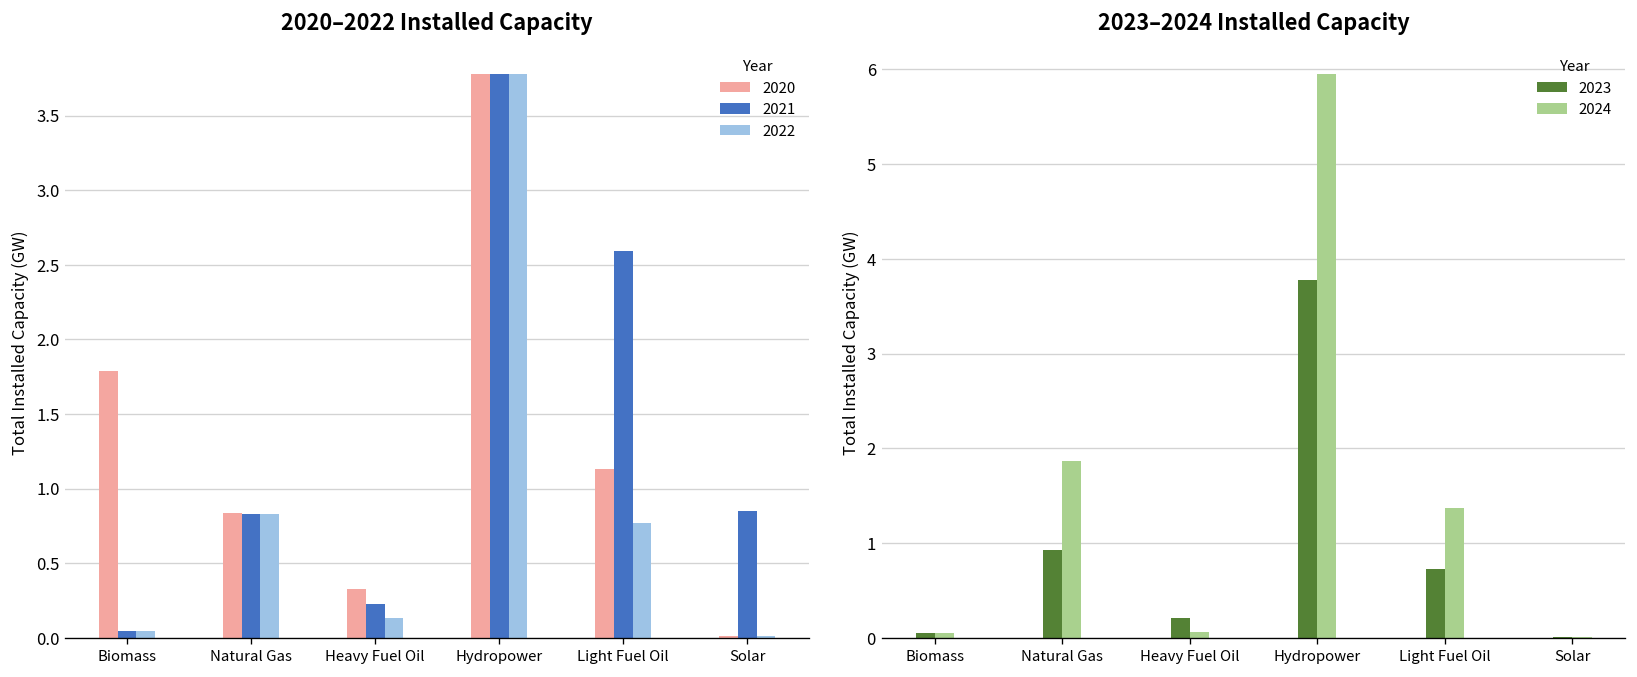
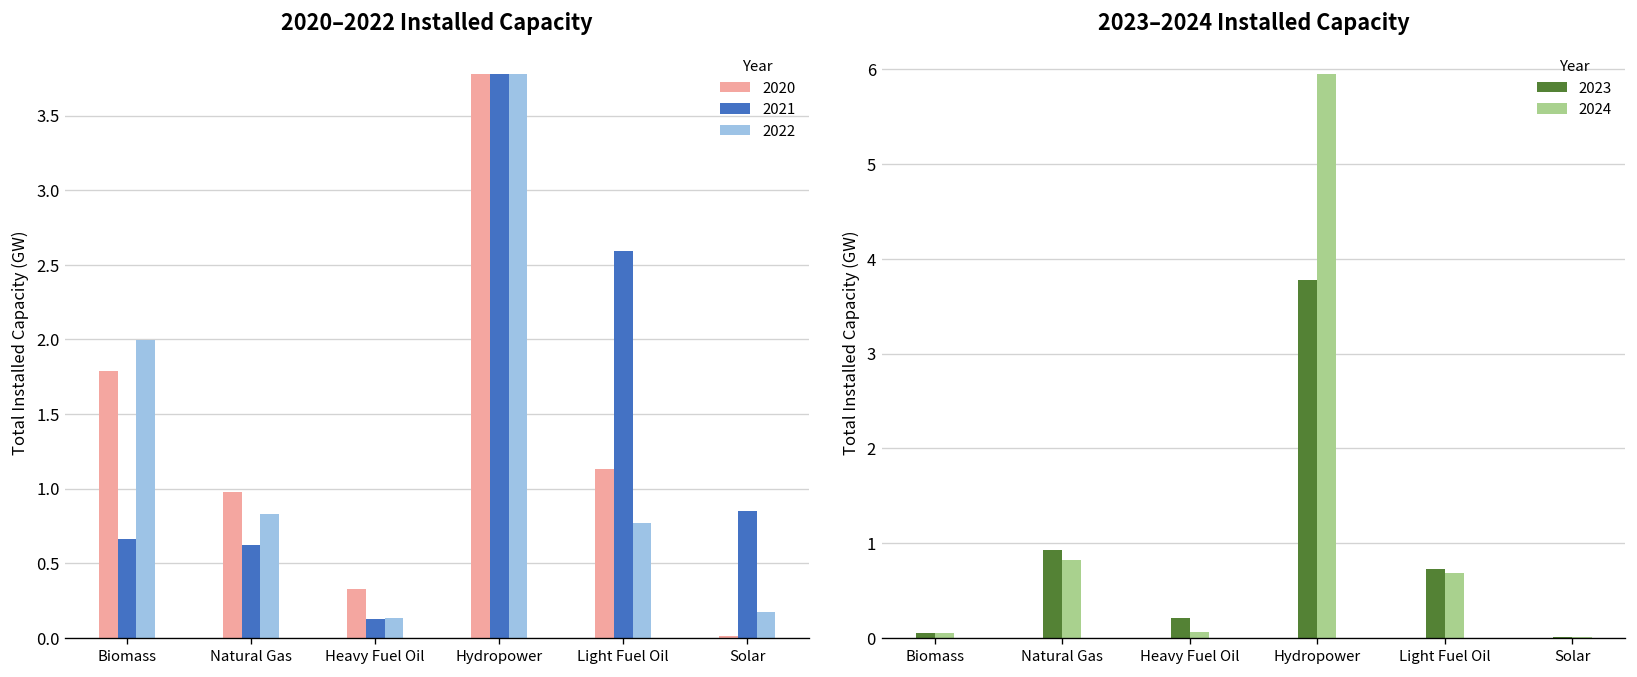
2020–2022 Installed Capacity, 2021, Biomass: 0.05 -> 0.66
2020–2022 Installed Capacity, 2022, Biomass: 0.05 -> 1.99
2020–2022 Installed Capacity, 2020, Natural Gas: 0.84 -> 0.98
2020–2022 Installed Capacity, 2021, Natural Gas: 0.83 -> 0.62
2020–2022 Installed Capacity, 2021, Heavy Fuel Oil: 0.23 -> 0.12
2020–2022 Installed Capacity, 2022, Solar: 0.01 -> 0.17
2023–2024 Installed Capacity, 2024, Natural Gas: 1.9 -> 0.8
2023–2024 Installed Capacity, 2024, Light Fuel Oil: 1.4 -> 0.7
